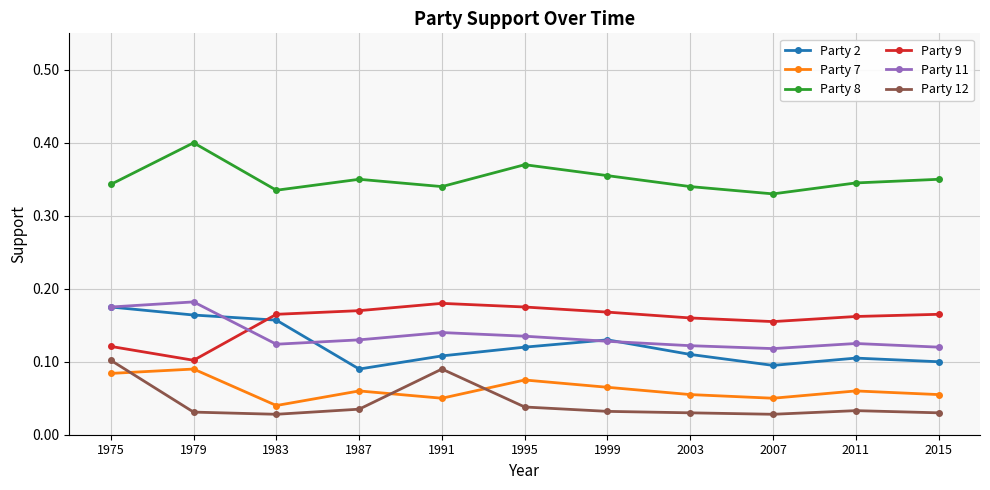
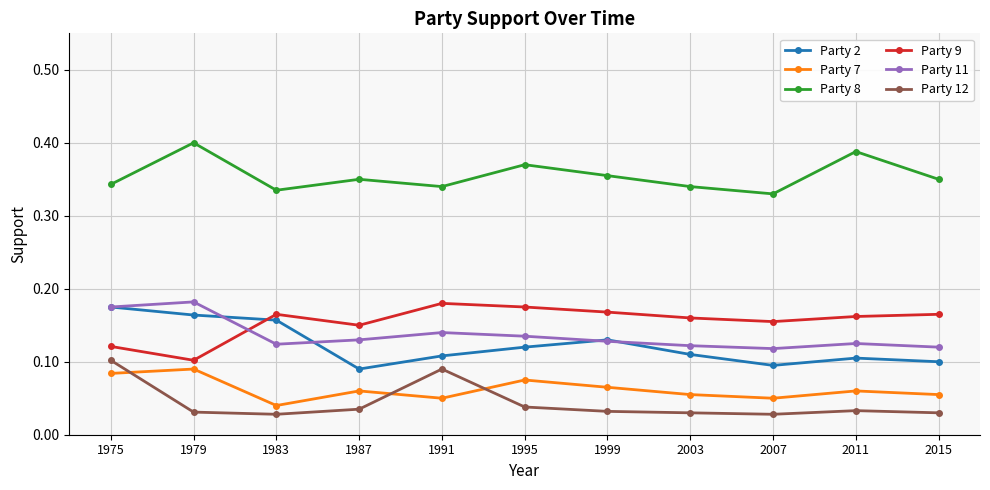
Party 9, 1987: 0.17 -> 0.15
Party 8, 2011: 0.35 -> 0.39
